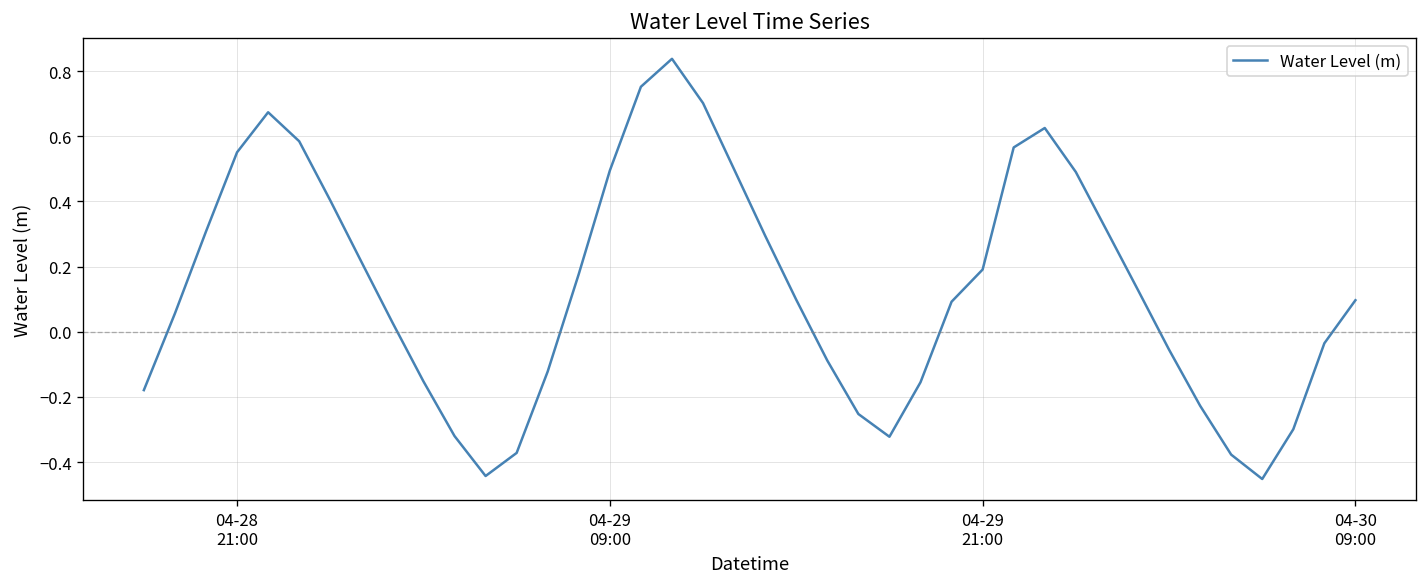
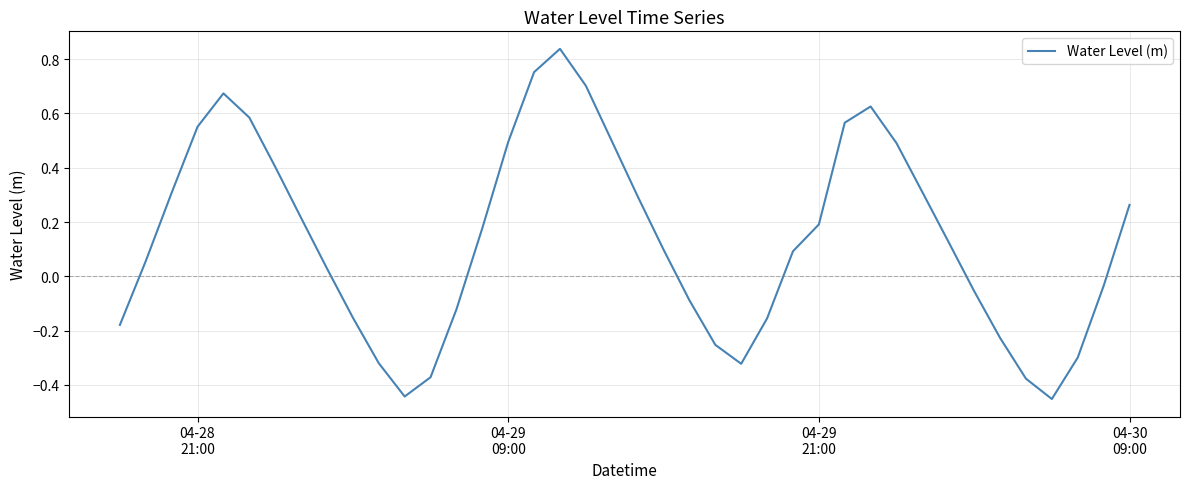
04-30 09:00: 0.10 -> 0.26
